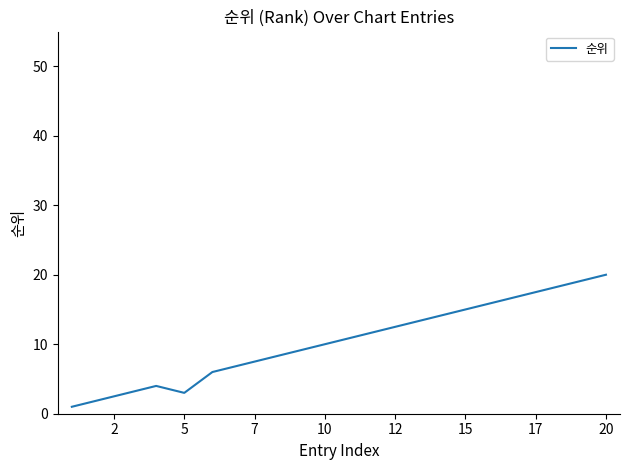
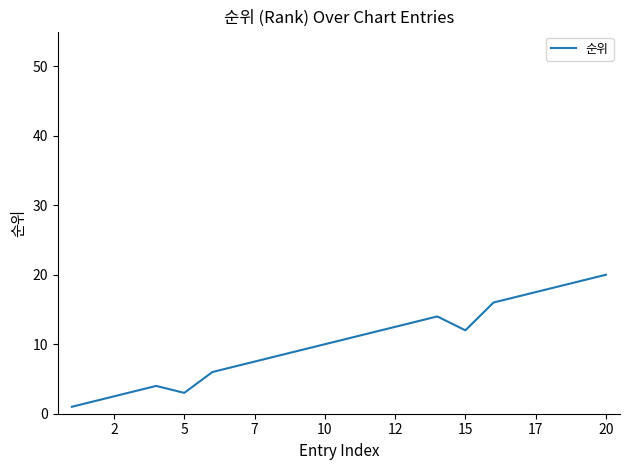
15: 15 -> 12
